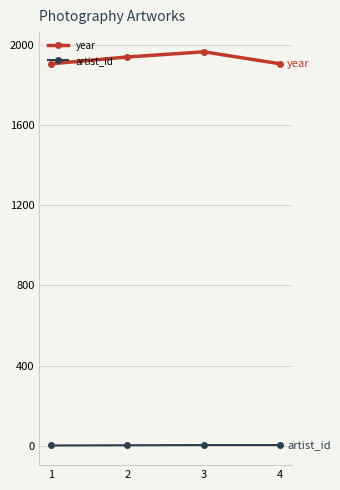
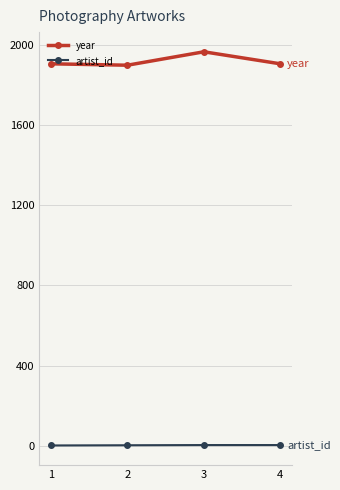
year, 2: 1940 -> 1900
